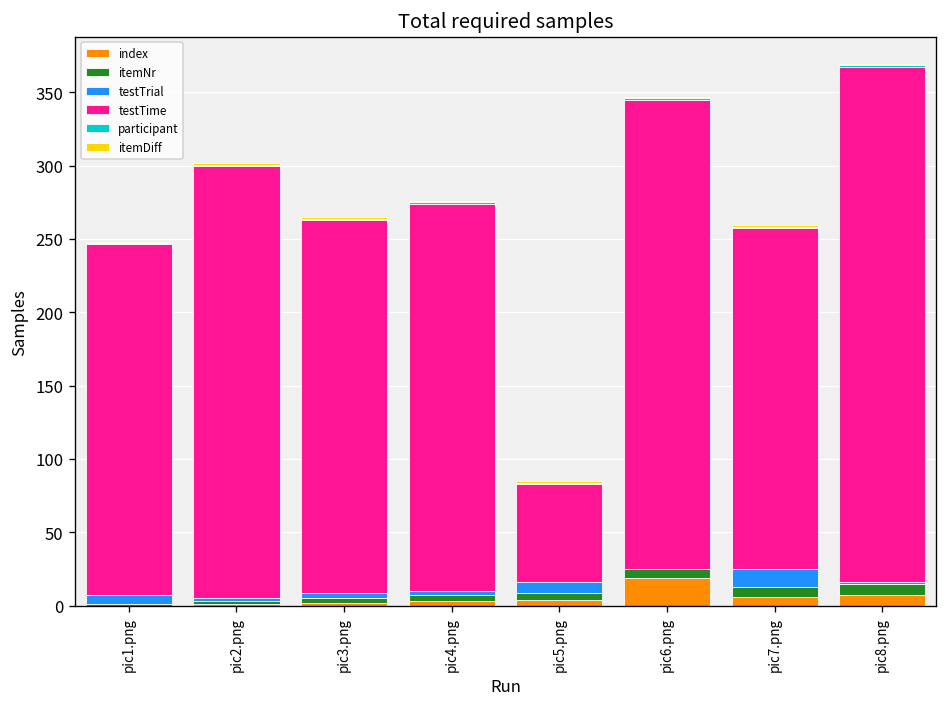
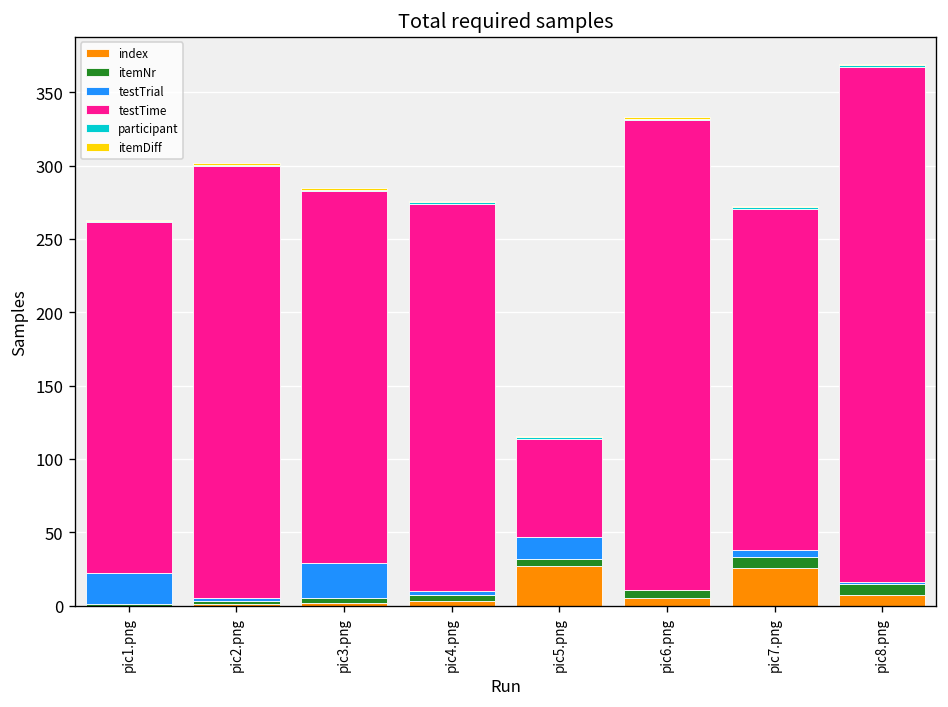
testTrial, pic1.png: 6 -> 21
testTrial, pic3.png: 4 -> 24
index, pic5.png: 4 -> 27
testTrial, pic5.png: 7 -> 15
index, pic6.png: 19 -> 5
index, pic7.png: 6 -> 26
testTrial, pic7.png: 12 -> 5
